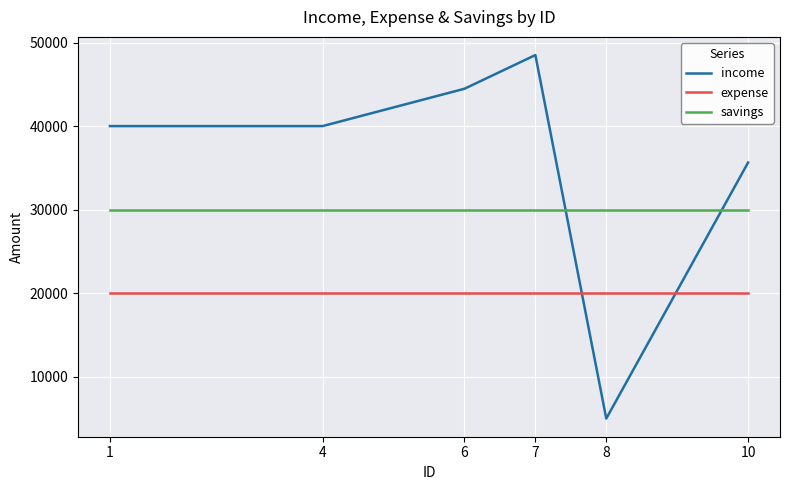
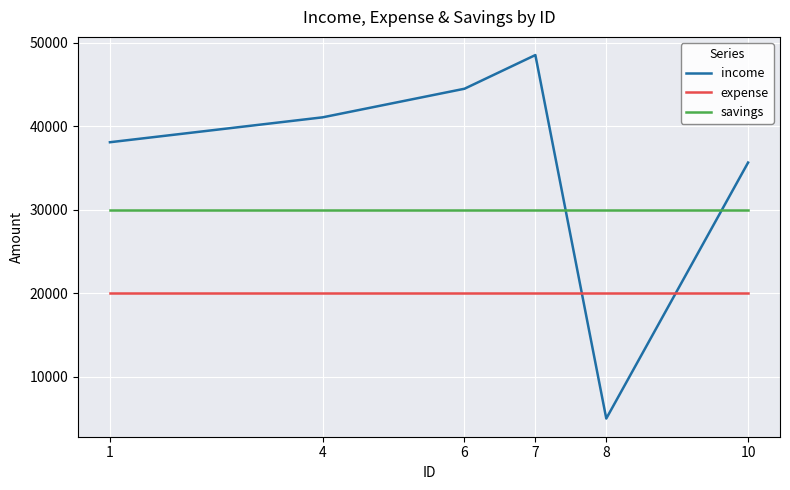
income, 1: 40000 -> 38000
income, 4: 40000 -> 41000
